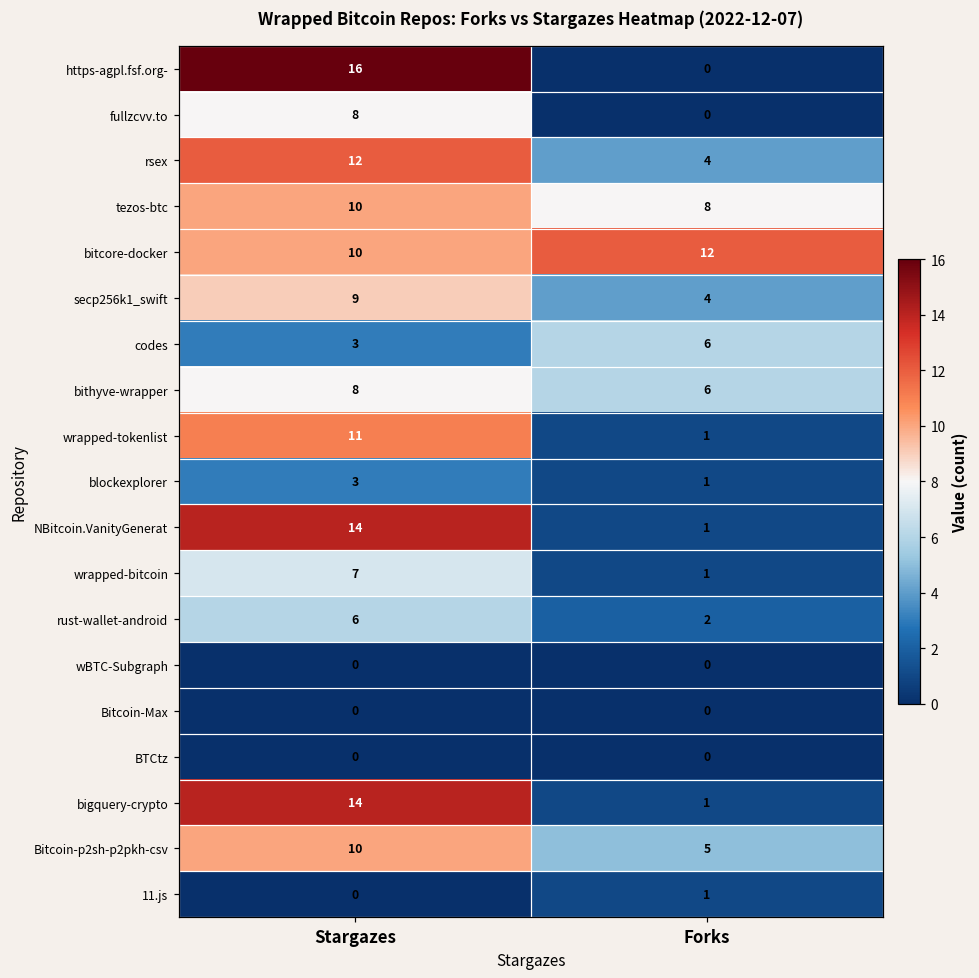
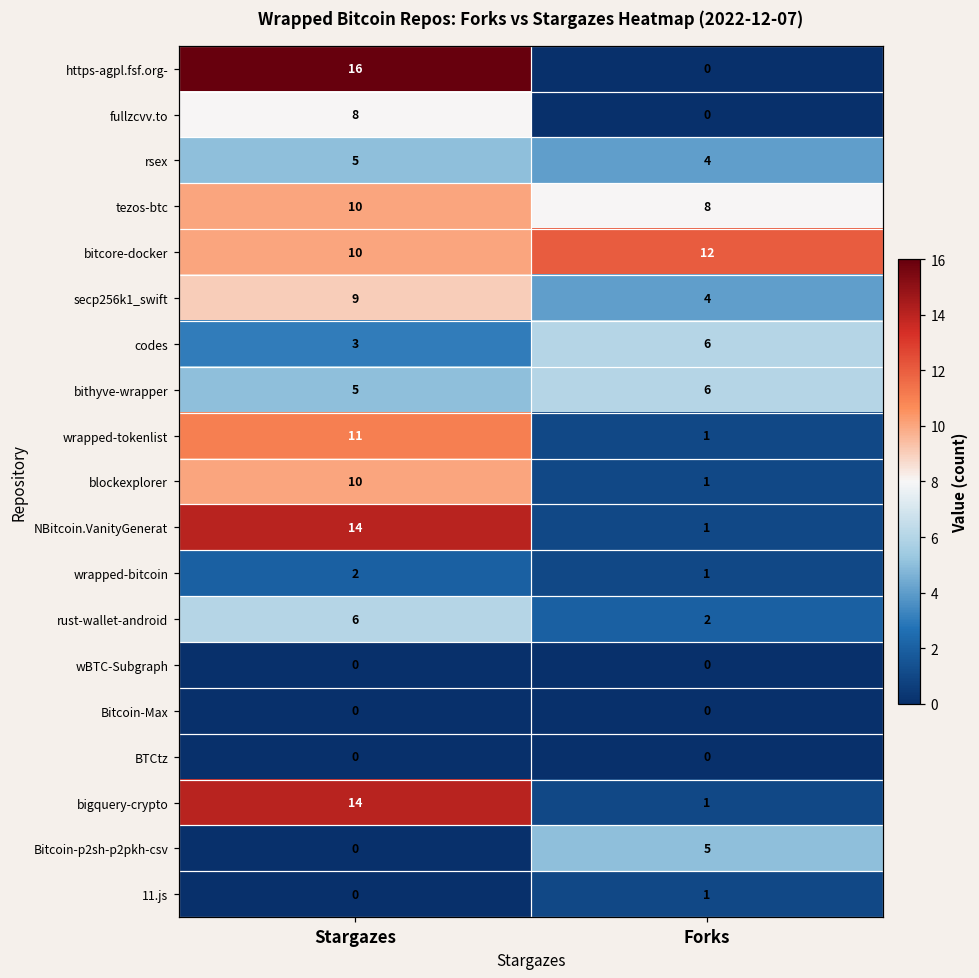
rsex, Stargazes: 12 -> 5
bithyve-wrapper, Stargazes: 8 -> 5
blockexplorer, Stargazes: 3 -> 10
wrapped-bitcoin, Stargazes: 7 -> 2
Bitcoin-p2sh-p2pkh-csv, Stargazes: 10 -> 0
